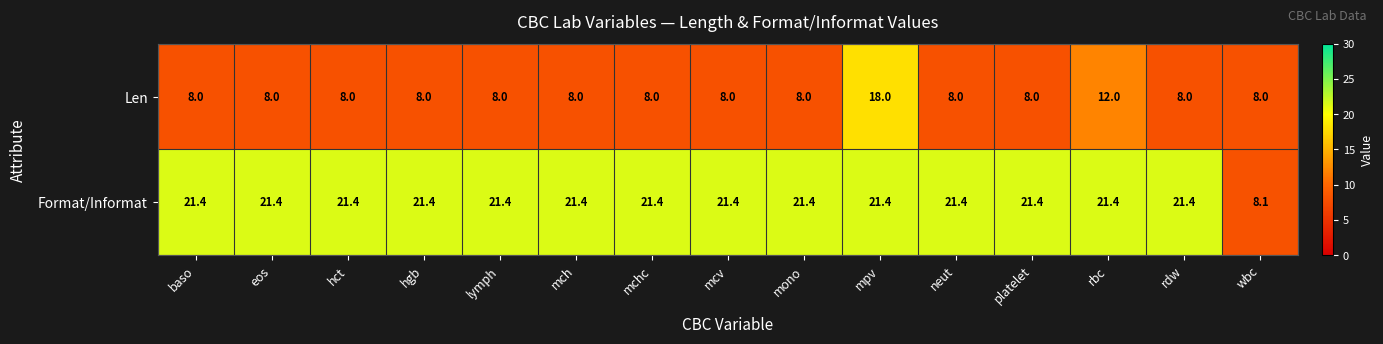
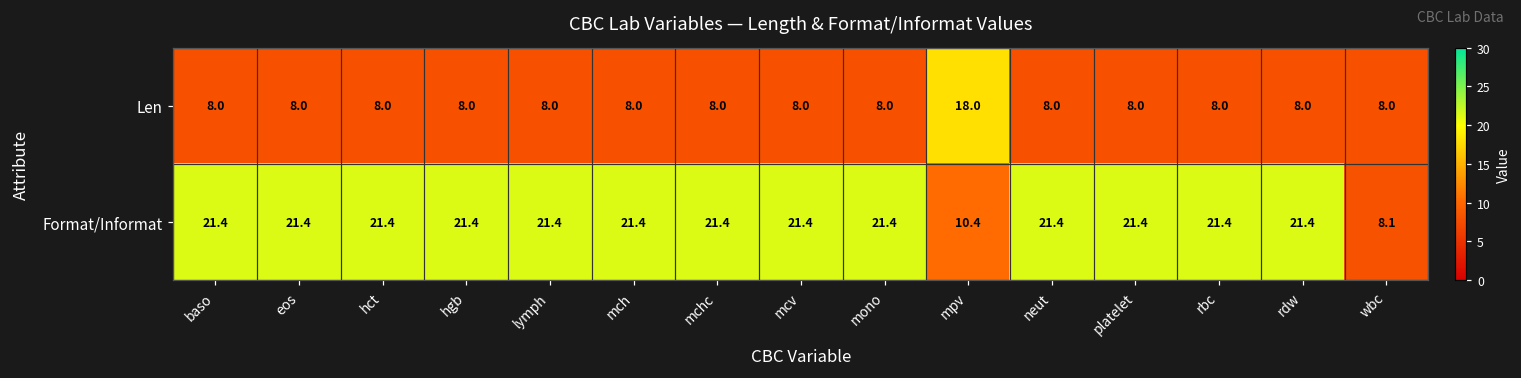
Len, rbc: 12.0 -> 8.0
Format/Informat, mpv: 21.4 -> 10.4
